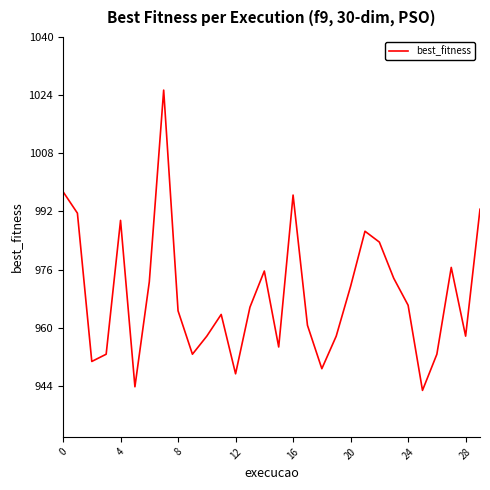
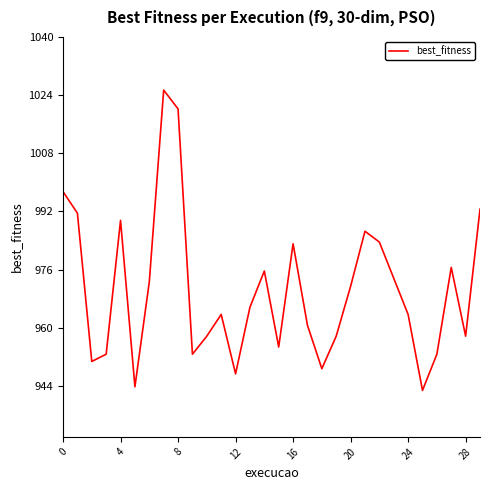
8: 965 -> 1020
16: 997 -> 983
24: 966 -> 964
